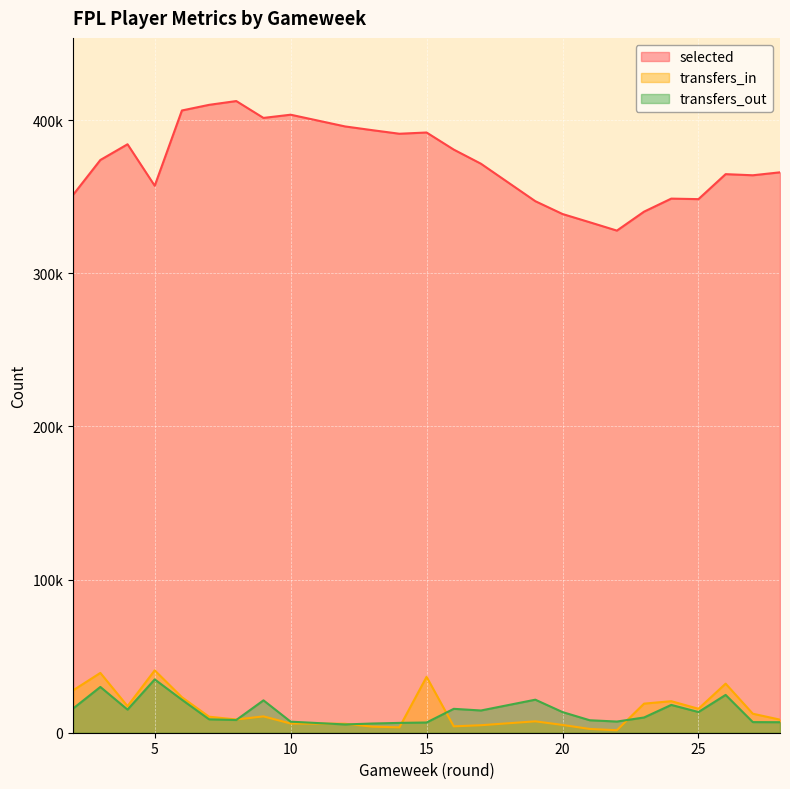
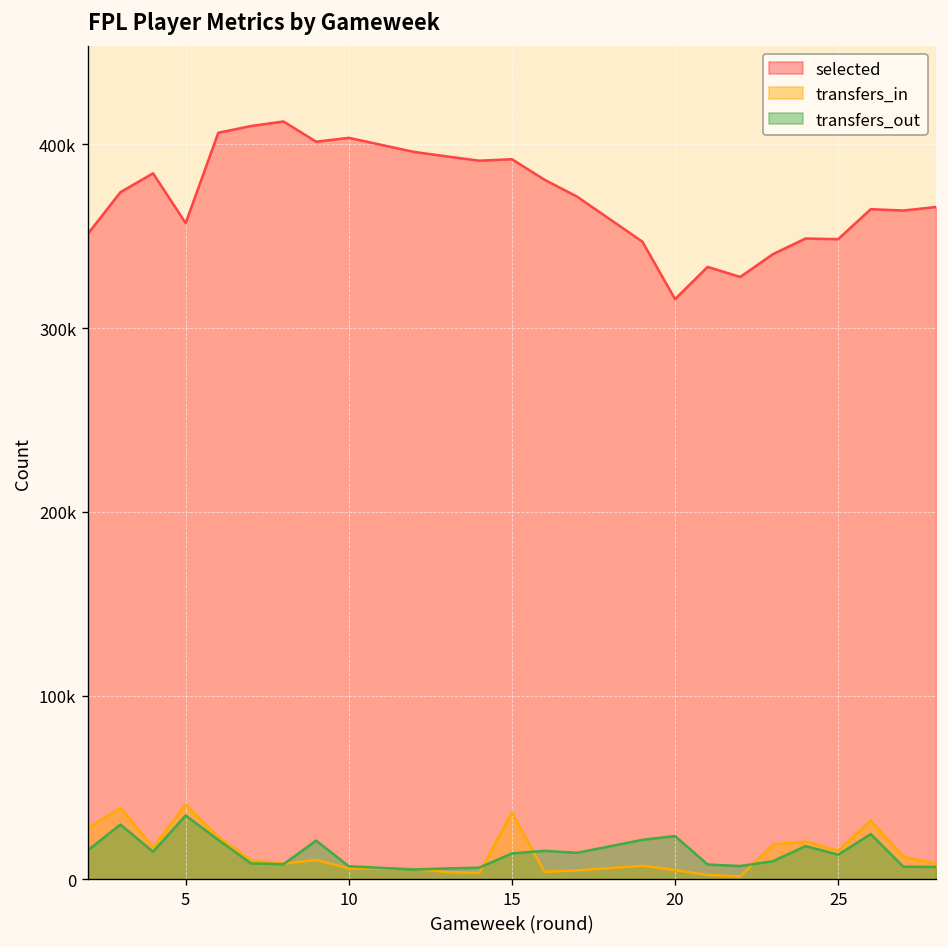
transfers_out, 15: 7000 -> 14000
selected, 20: 339000 -> 316000
transfers_out, 20: 13000 -> 24000
